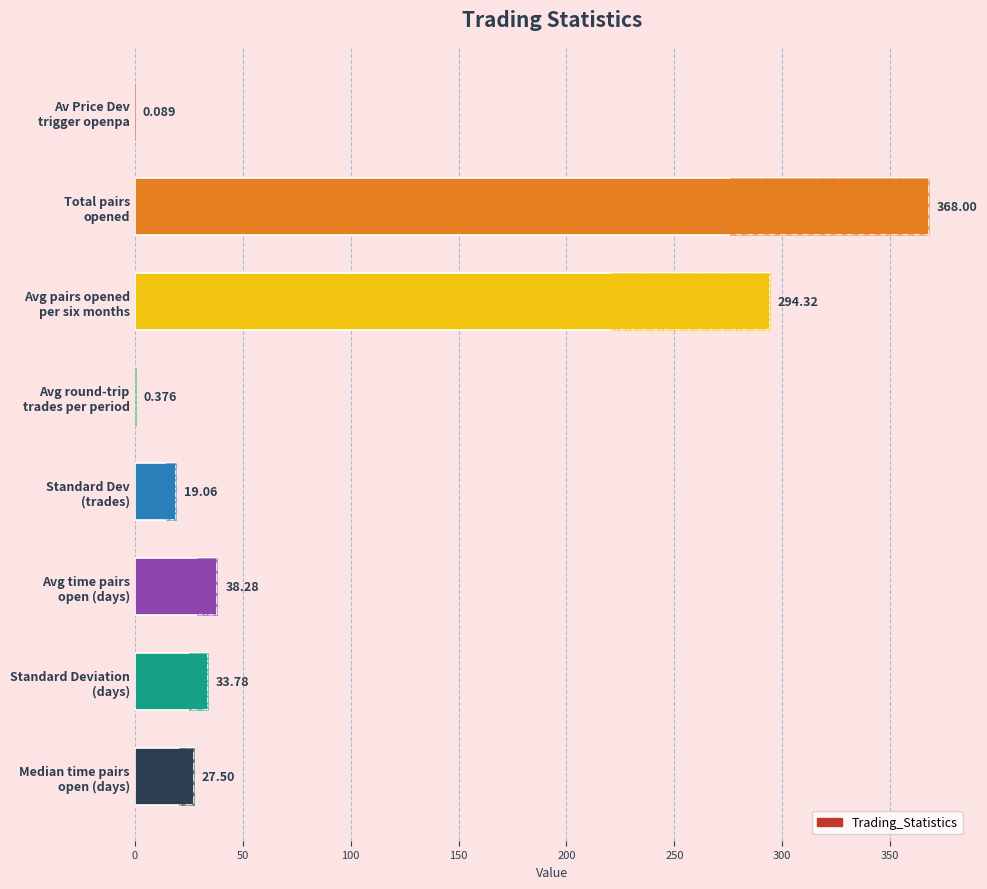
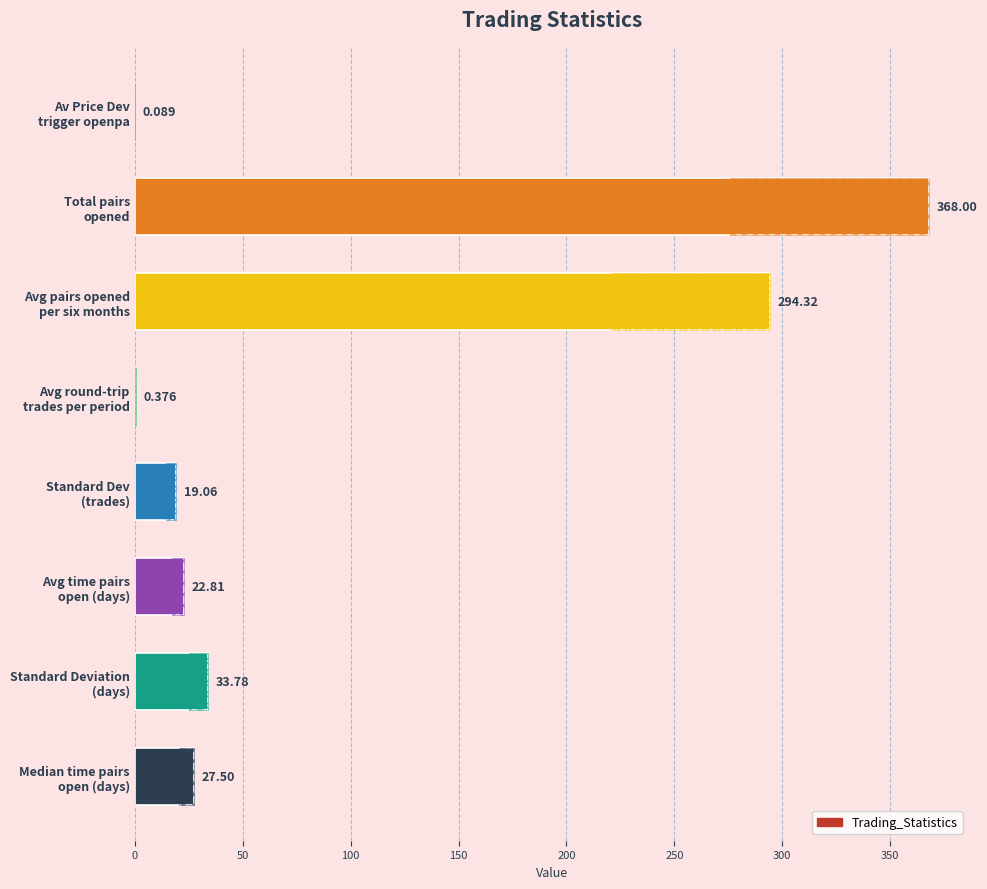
Trading_Statistics, Avg time pairs open (days): 38.28 -> 22.81
